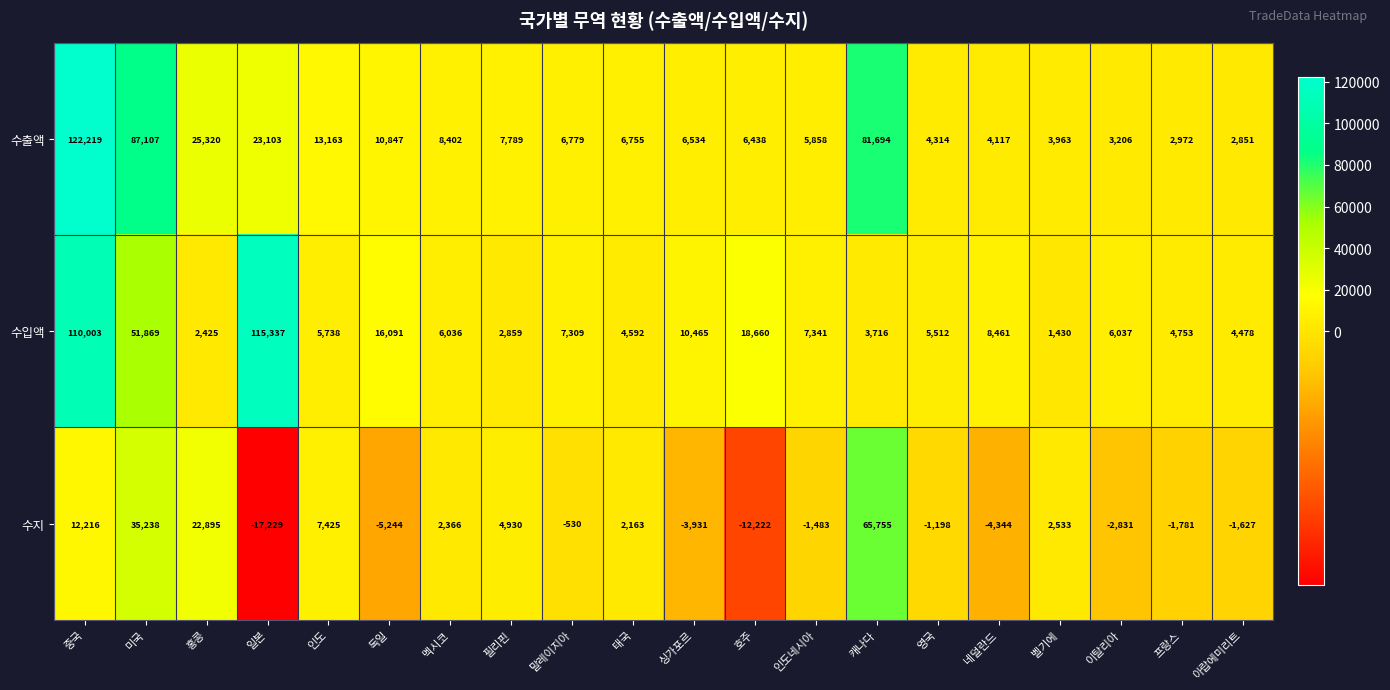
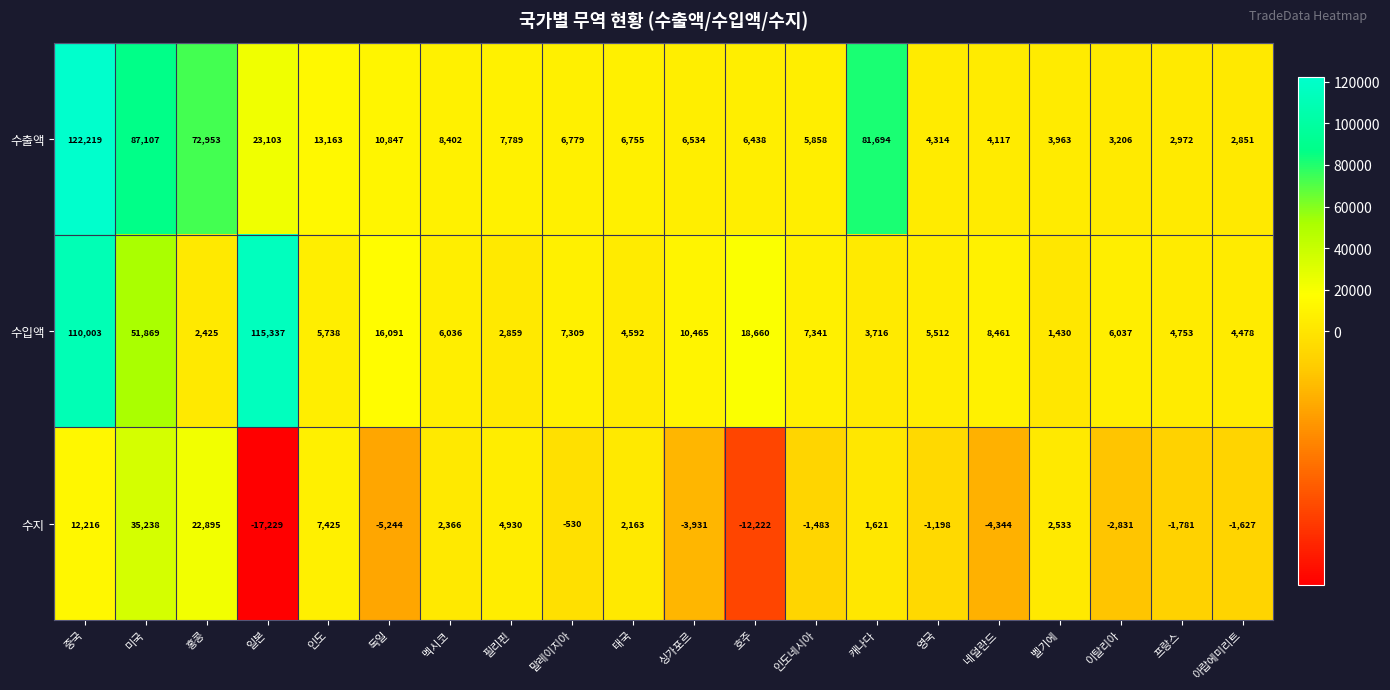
수출액, 홍콩: 25,320 -> 72,953
수지, 캐나다: 65,755 -> 1,621
